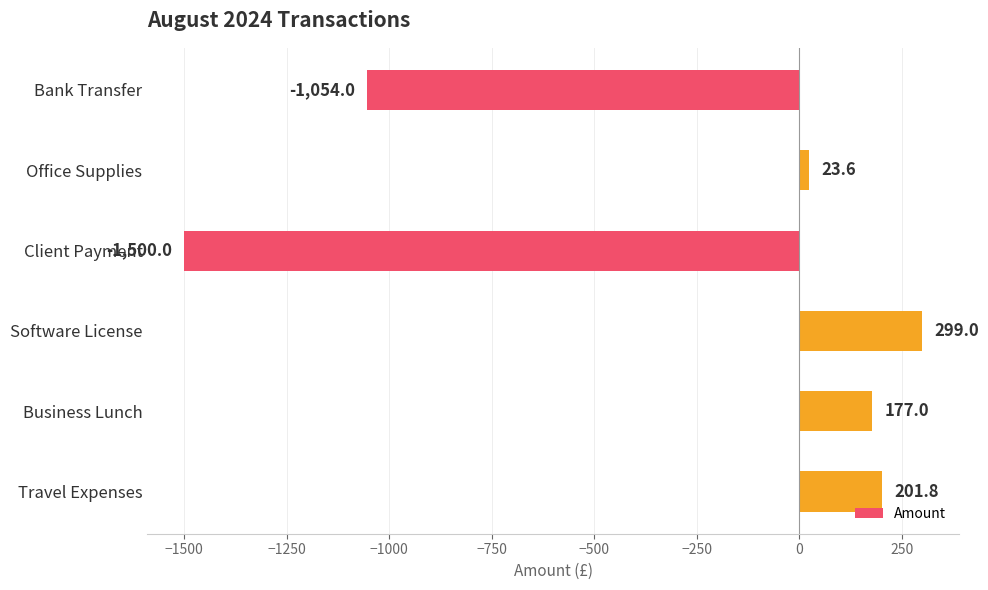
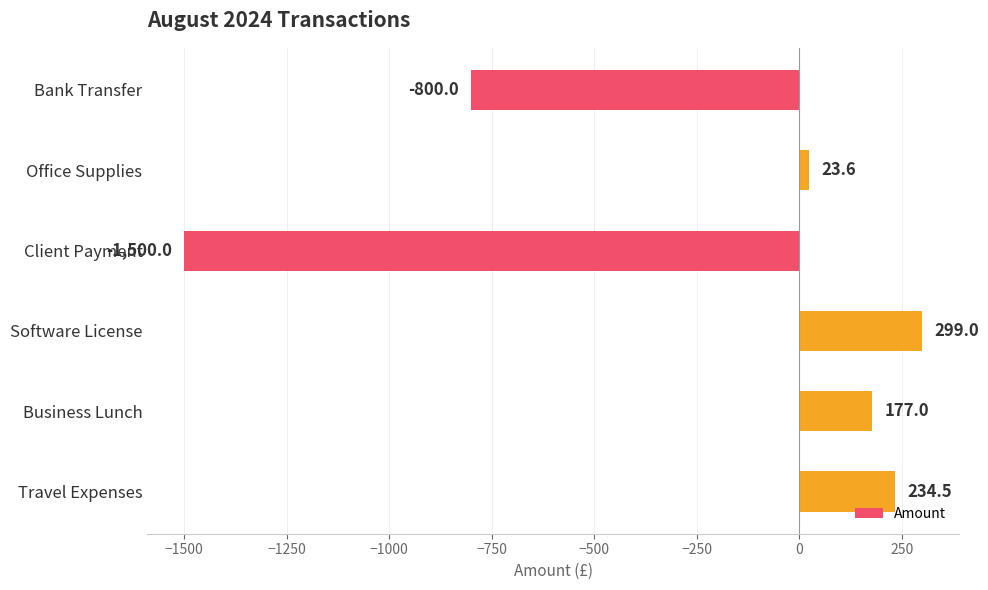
Bank Transfer: -1,054.0 -> -800.0
Travel Expenses: 201.8 -> 234.5
